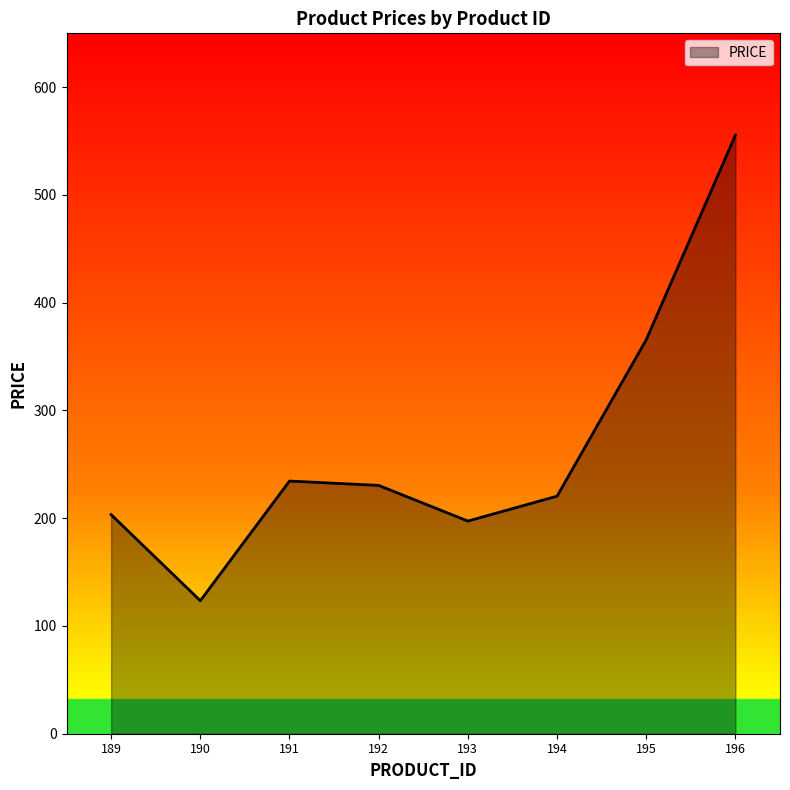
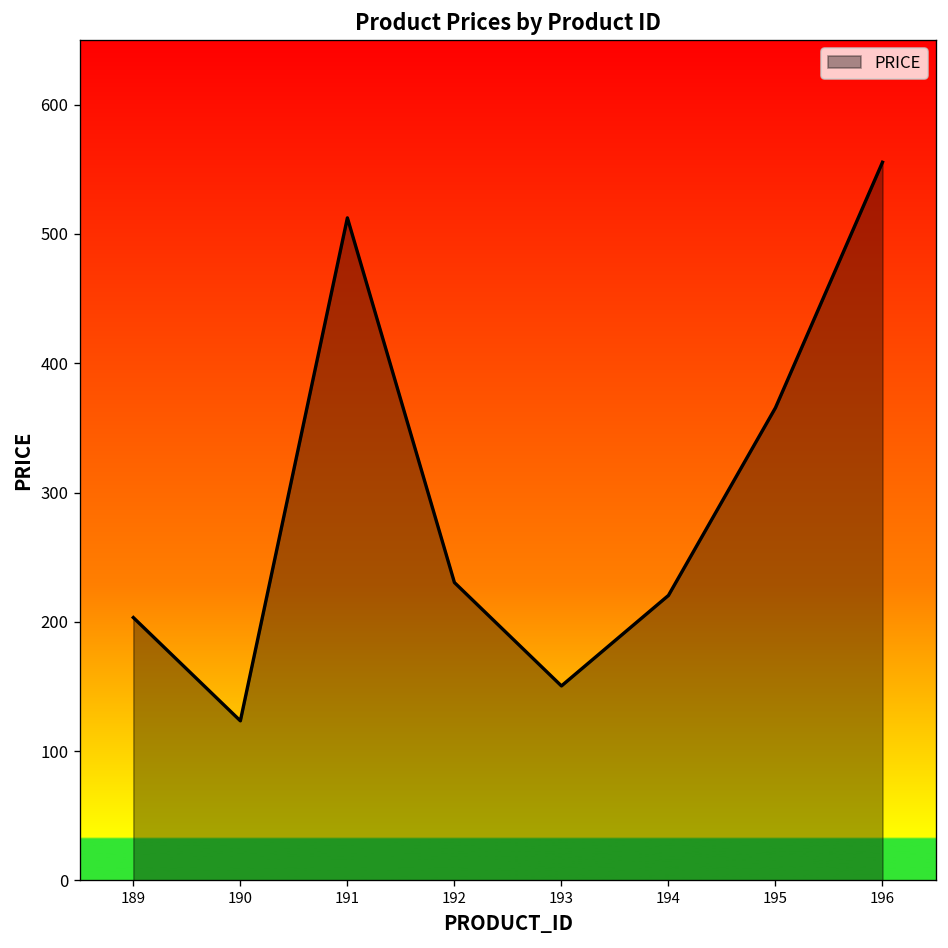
191: 234 -> 512
193: 197 -> 150
